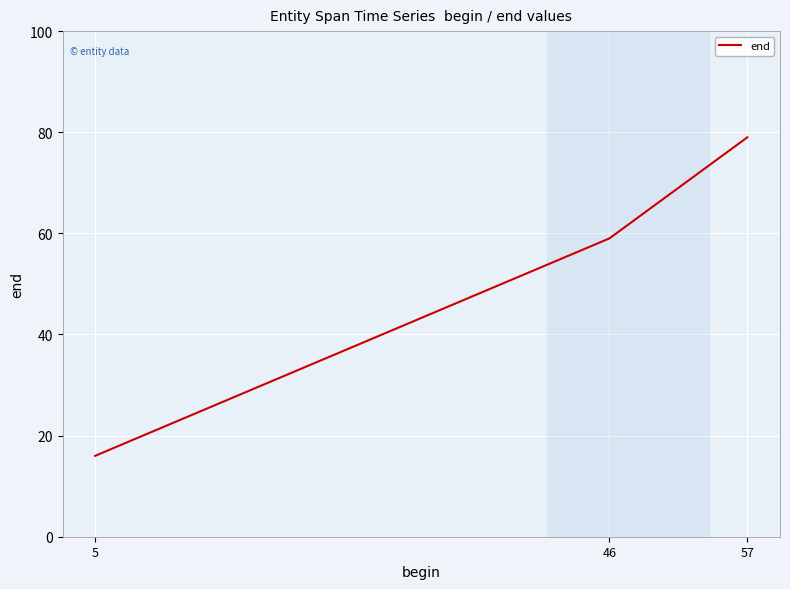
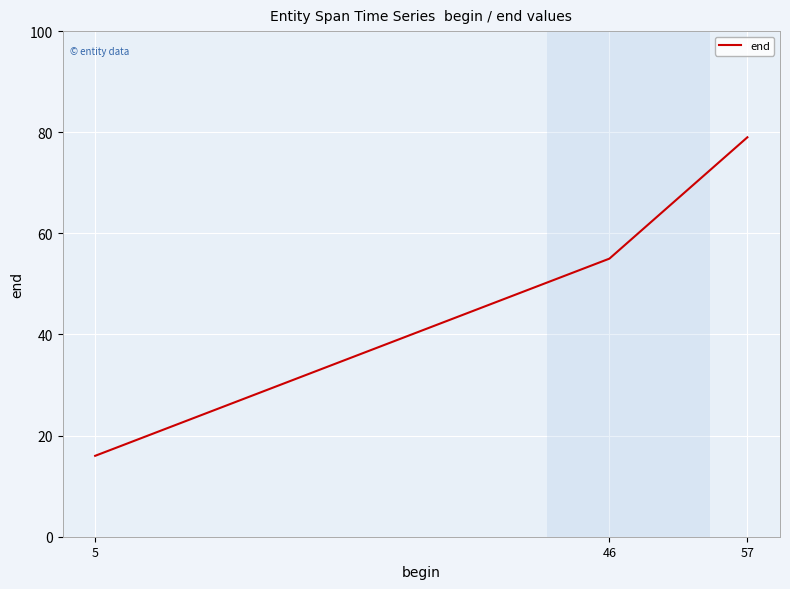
46: 59 -> 55
